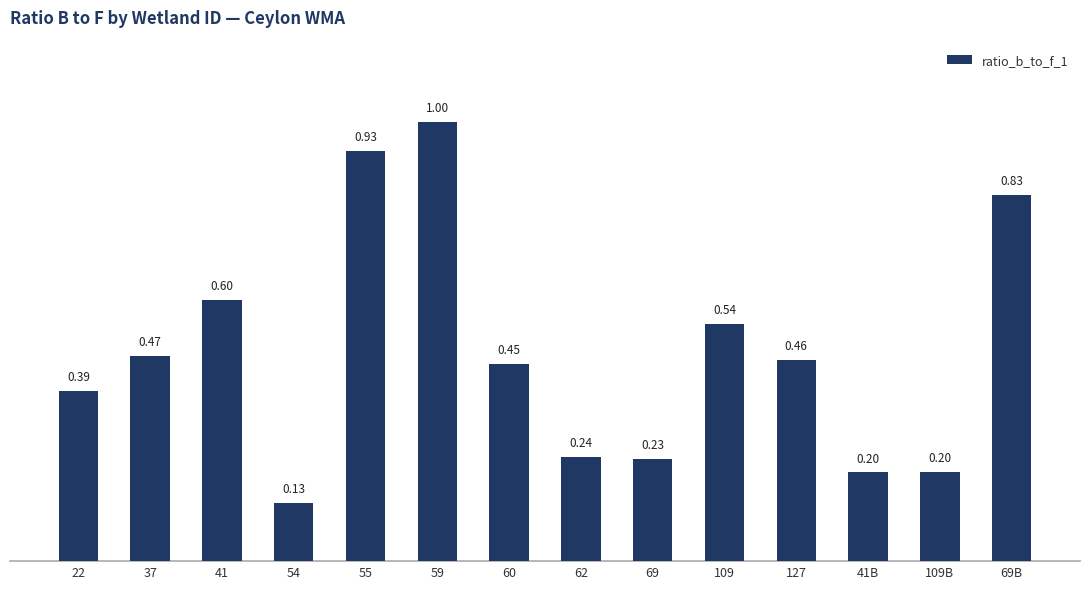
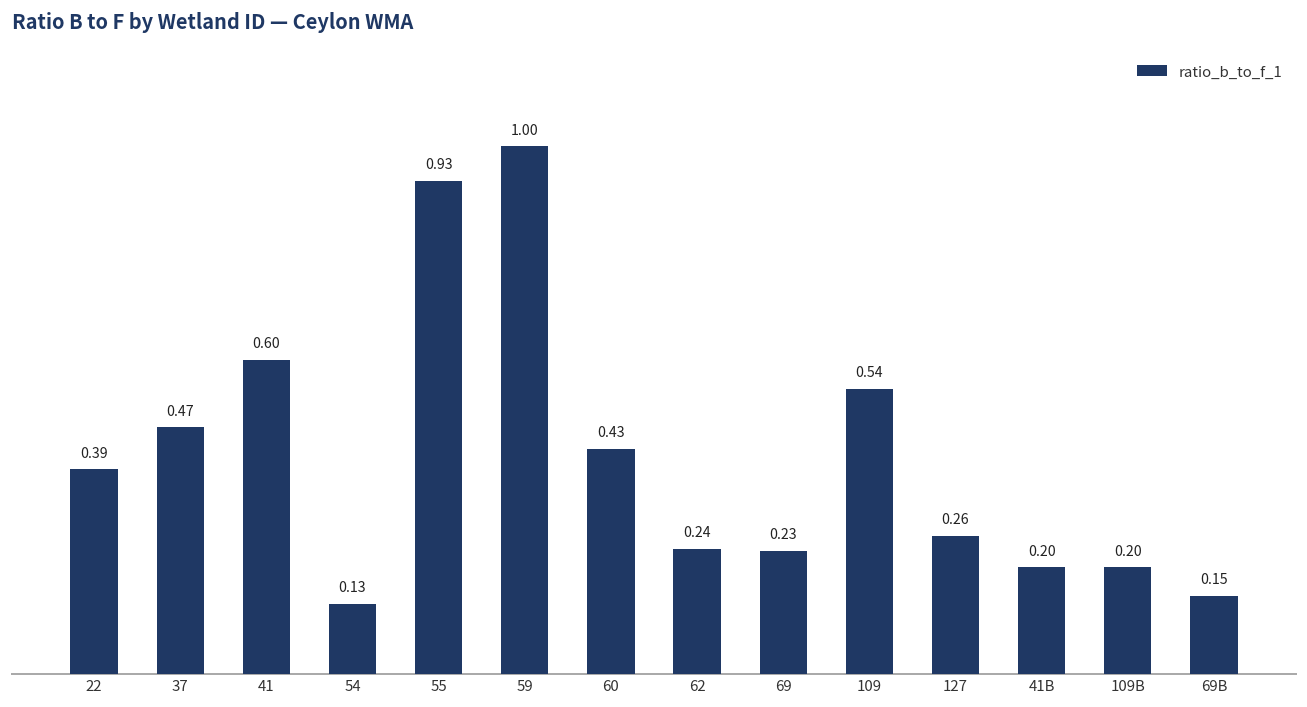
60: 0.45 -> 0.43
127: 0.46 -> 0.26
69B: 0.83 -> 0.15
